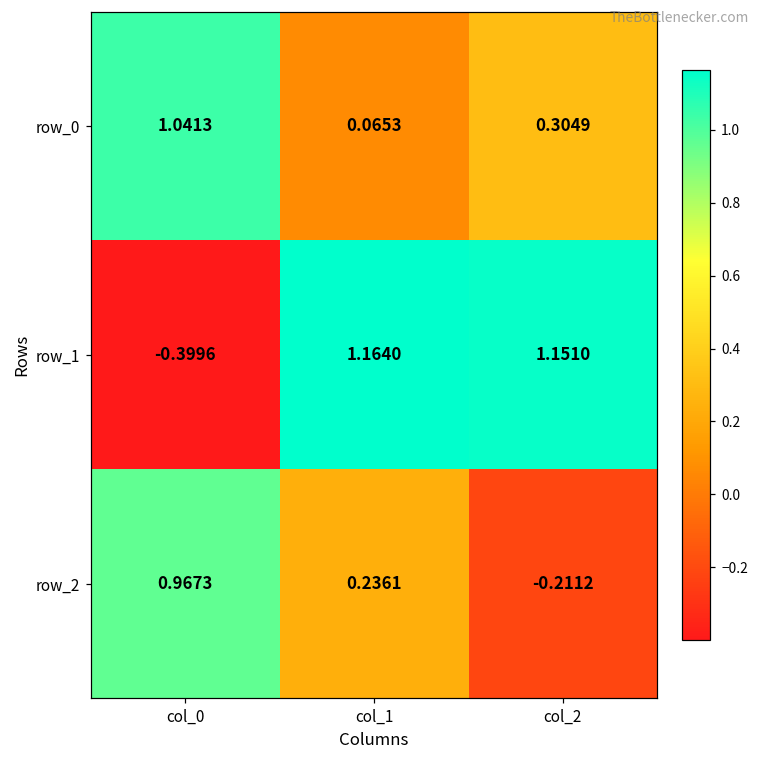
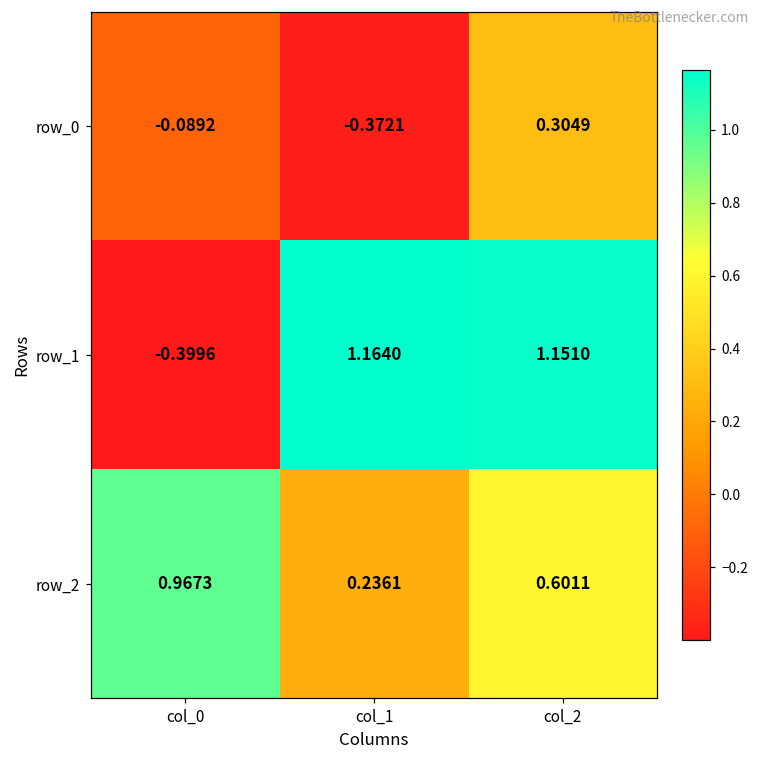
row_0, col_0: 1.0413 -> -0.0892
row_0, col_1: 0.0653 -> -0.3721
row_2, col_2: -0.2112 -> 0.6011
